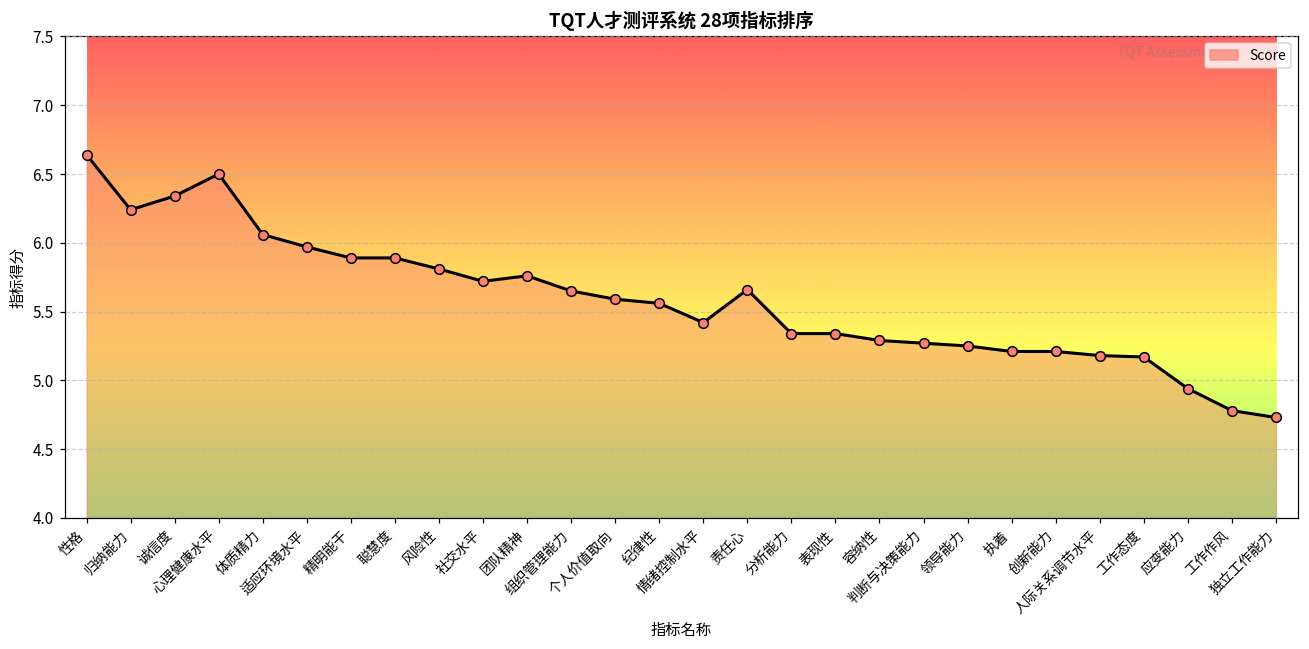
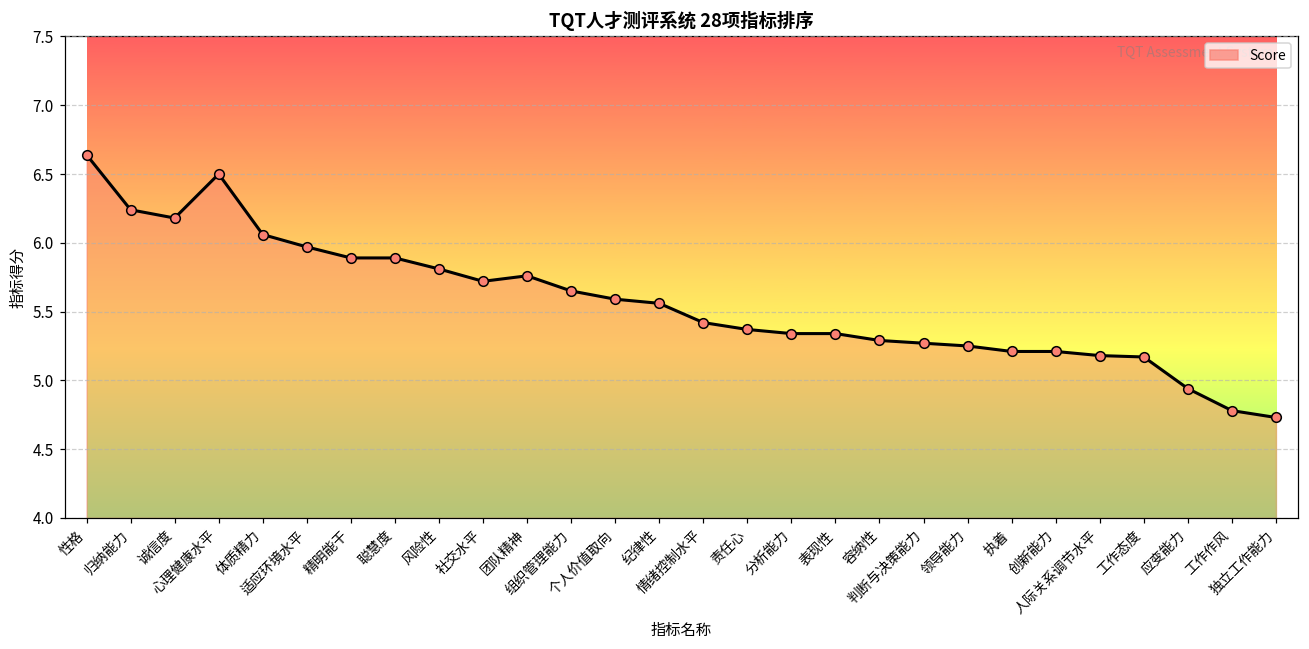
诚信度: 6.34 -> 6.18
责任心: 5.66 -> 5.37
